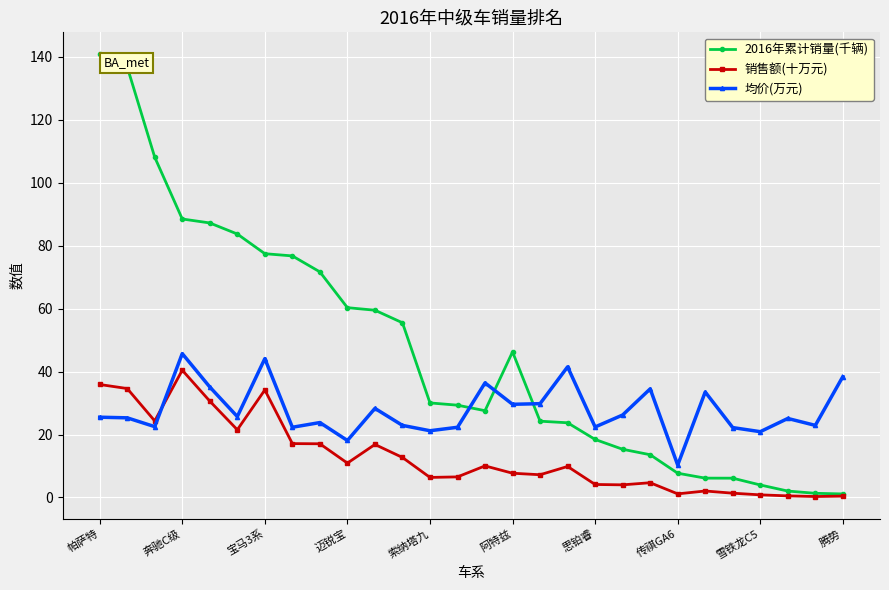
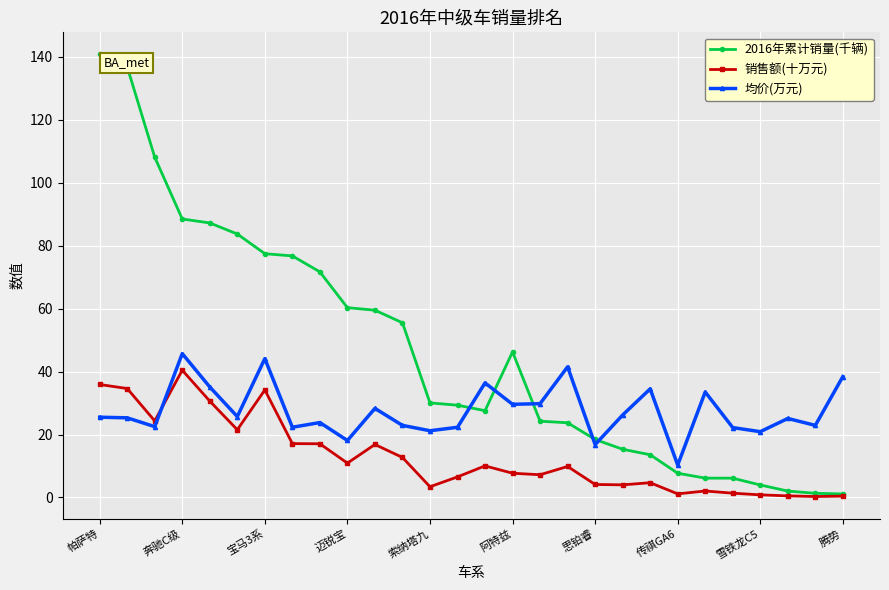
销售额(十万元), 索纳塔九: 6 -> 3
均价(万元), 思铂睿: 22 -> 17
